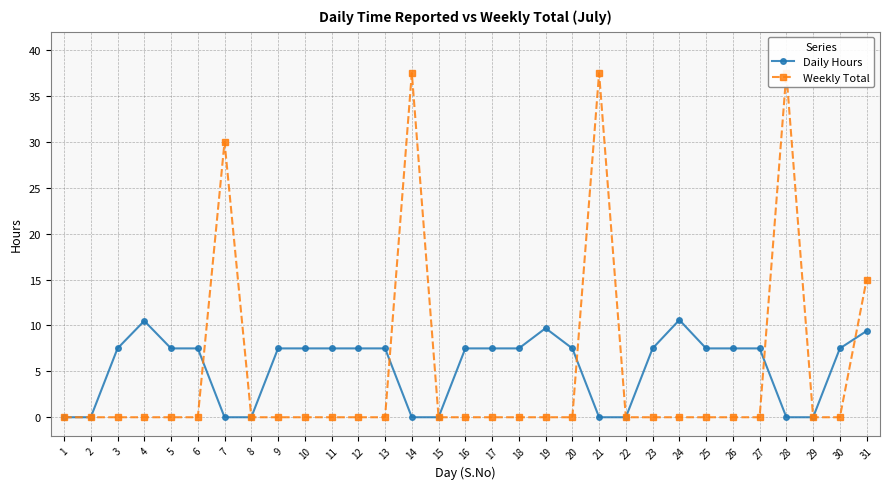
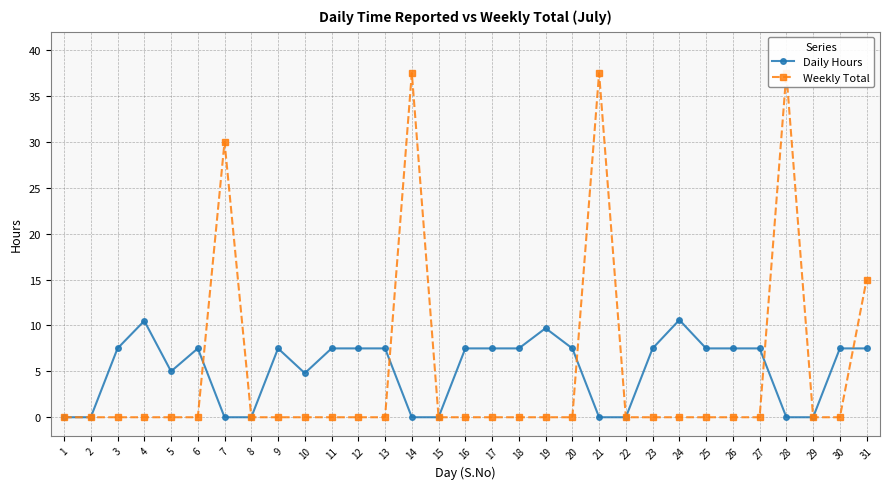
Daily Hours, 5: 8 -> 5
Daily Hours, 10: 8 -> 5
Daily Hours, 31: 9 -> 8
